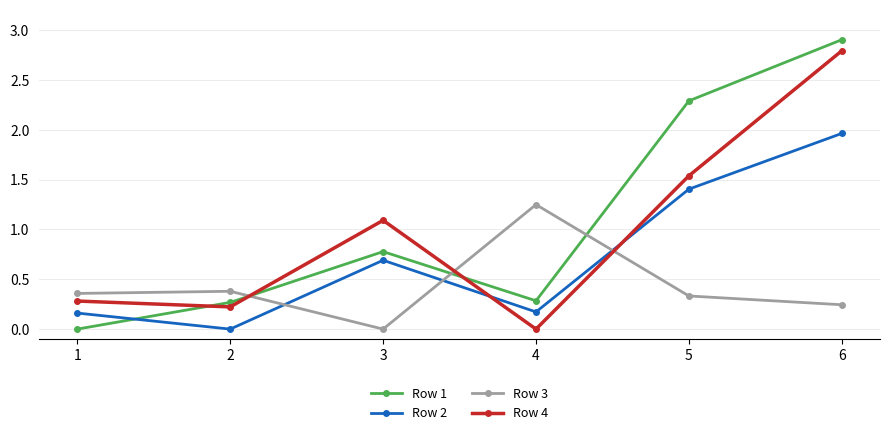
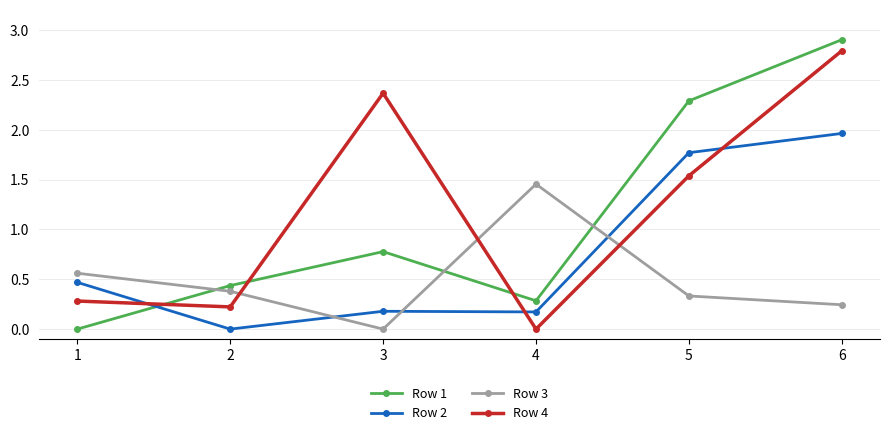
Row 2, 1: 0.2 -> 0.5
Row 3, 1: 0.4 -> 0.6
Row 1, 2: 0.3 -> 0.4
Row 2, 3: 0.7 -> 0.2
Row 4, 3: 1.1 -> 2.4
Row 3, 4: 1.2 -> 1.5
Row 2, 5: 1.4 -> 1.8
